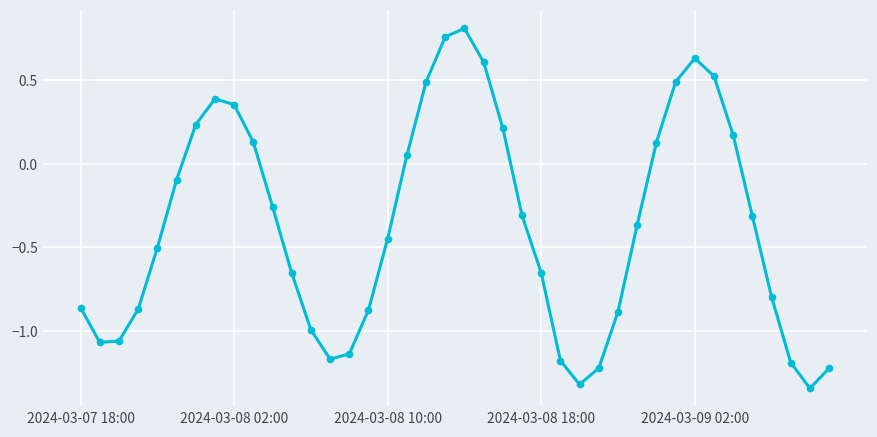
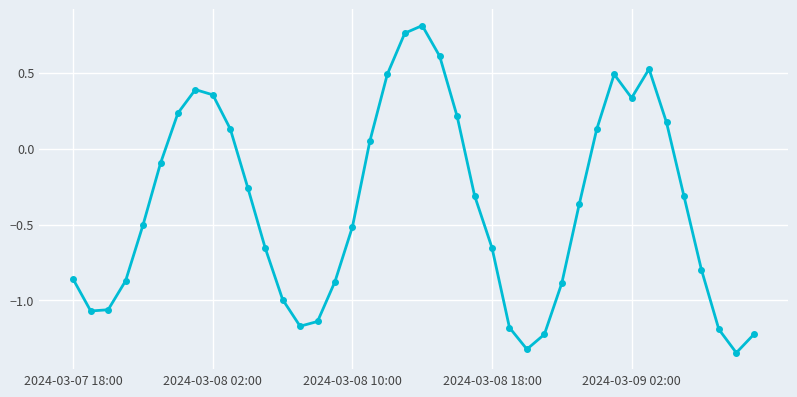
2024-03-08 10:00: -0.45 -> -0.52
2024-03-09 02:00: 0.63 -> 0.33
